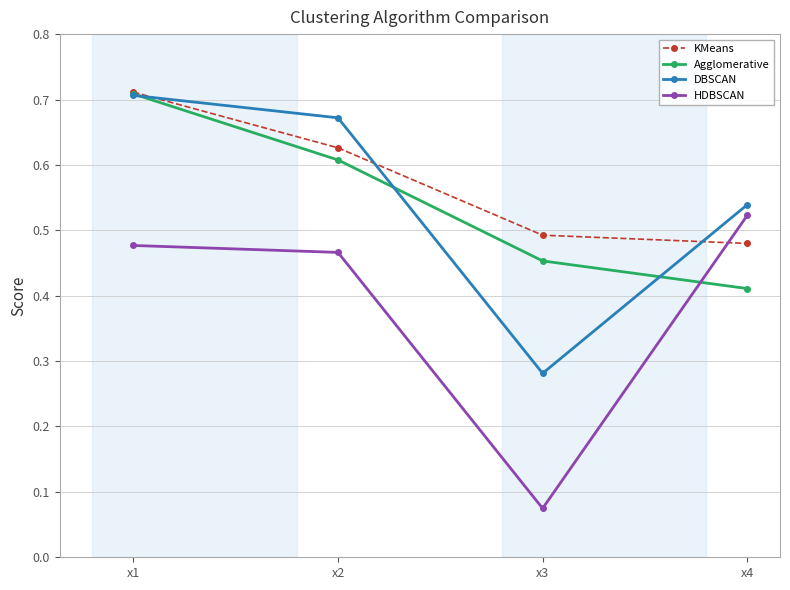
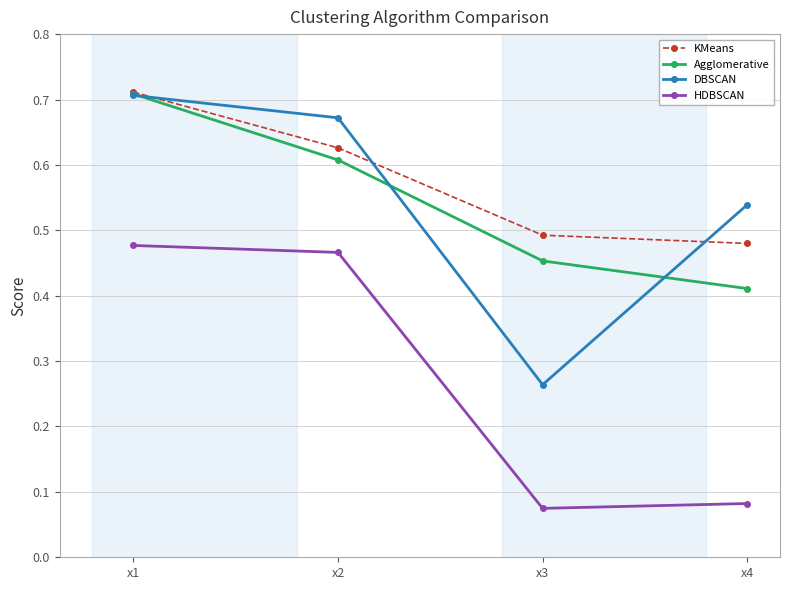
DBSCAN, x3: 0.28 -> 0.26
HDBSCAN, x4: 0.52 -> 0.08
